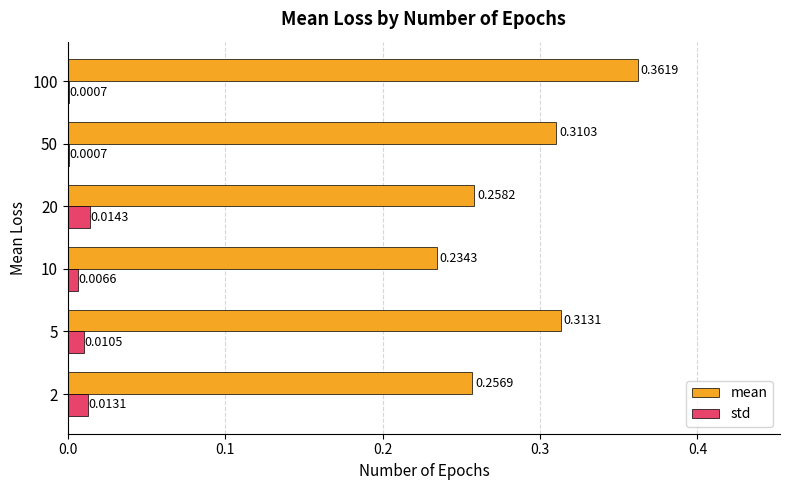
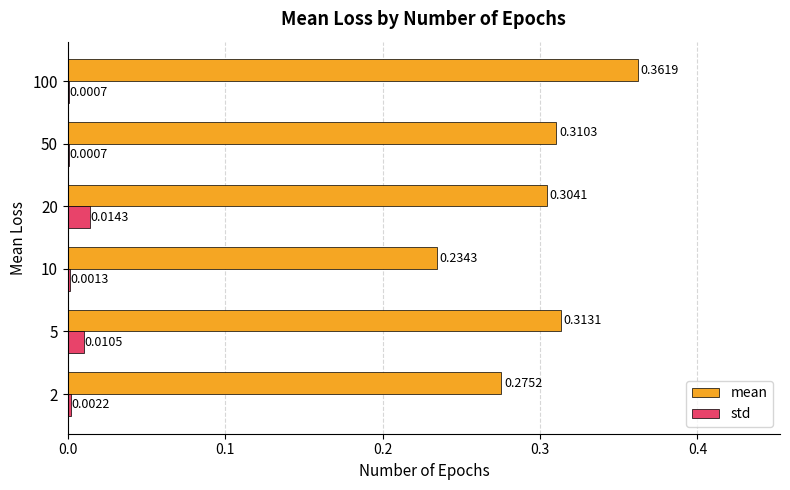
mean, 20: 0.2582 -> 0.3041
std, 10: 0.0066 -> 0.0013
mean, 2: 0.2569 -> 0.2752
std, 2: 0.0131 -> 0.0022
